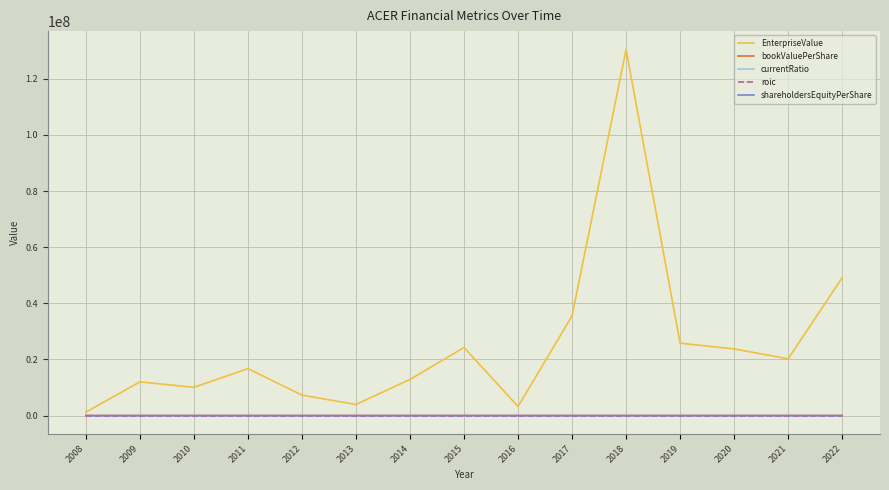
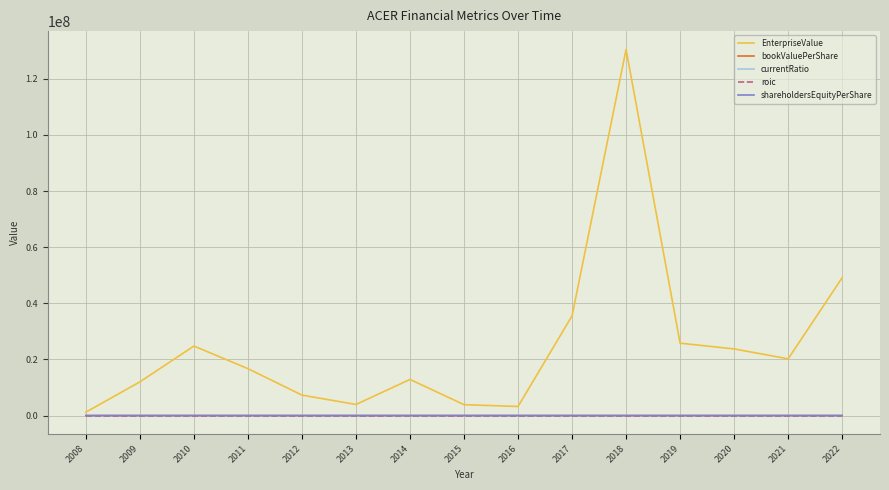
EnterpriseValue, 2010: 10000000 -> 25000000
EnterpriseValue, 2015: 24000000 -> 4000000
